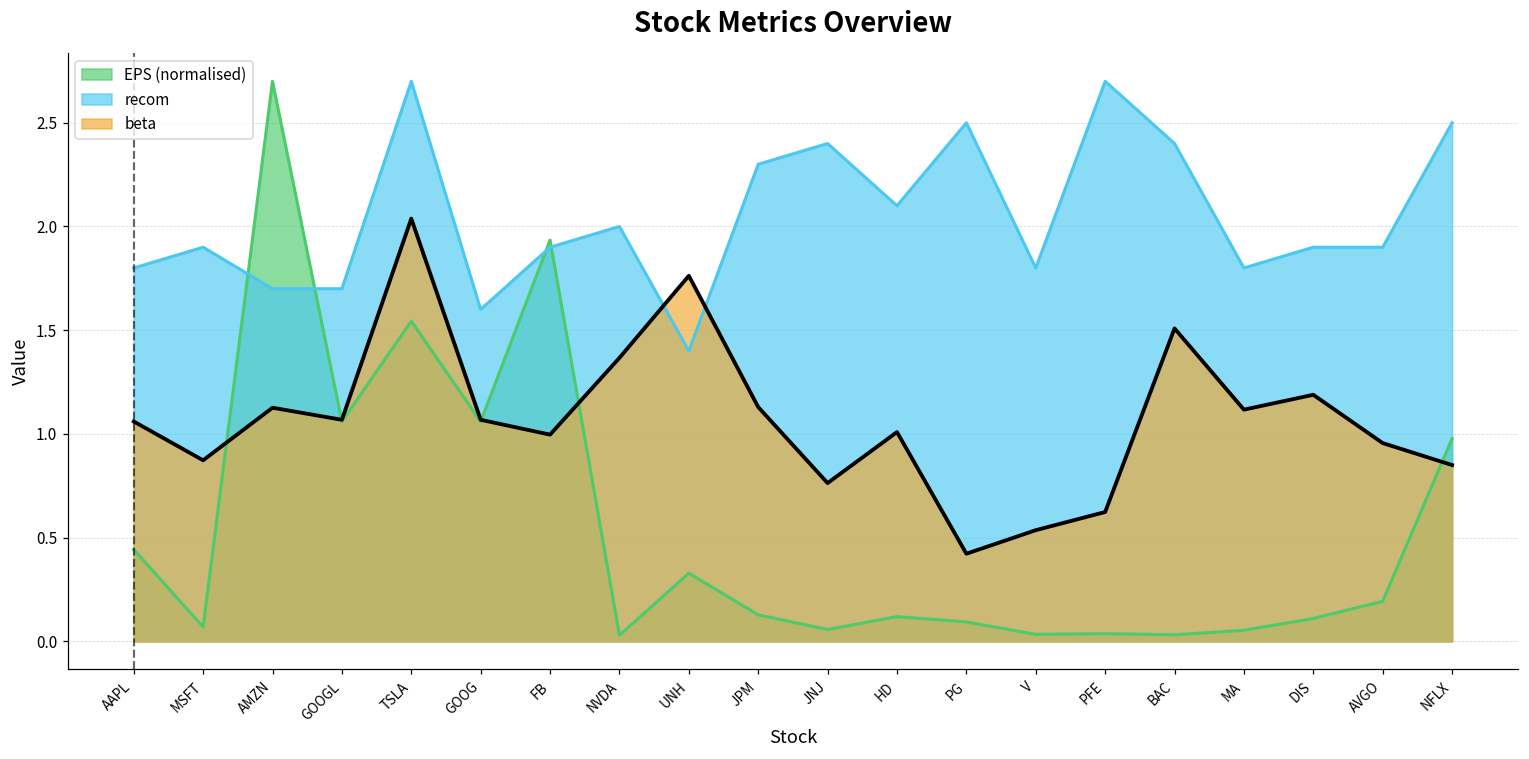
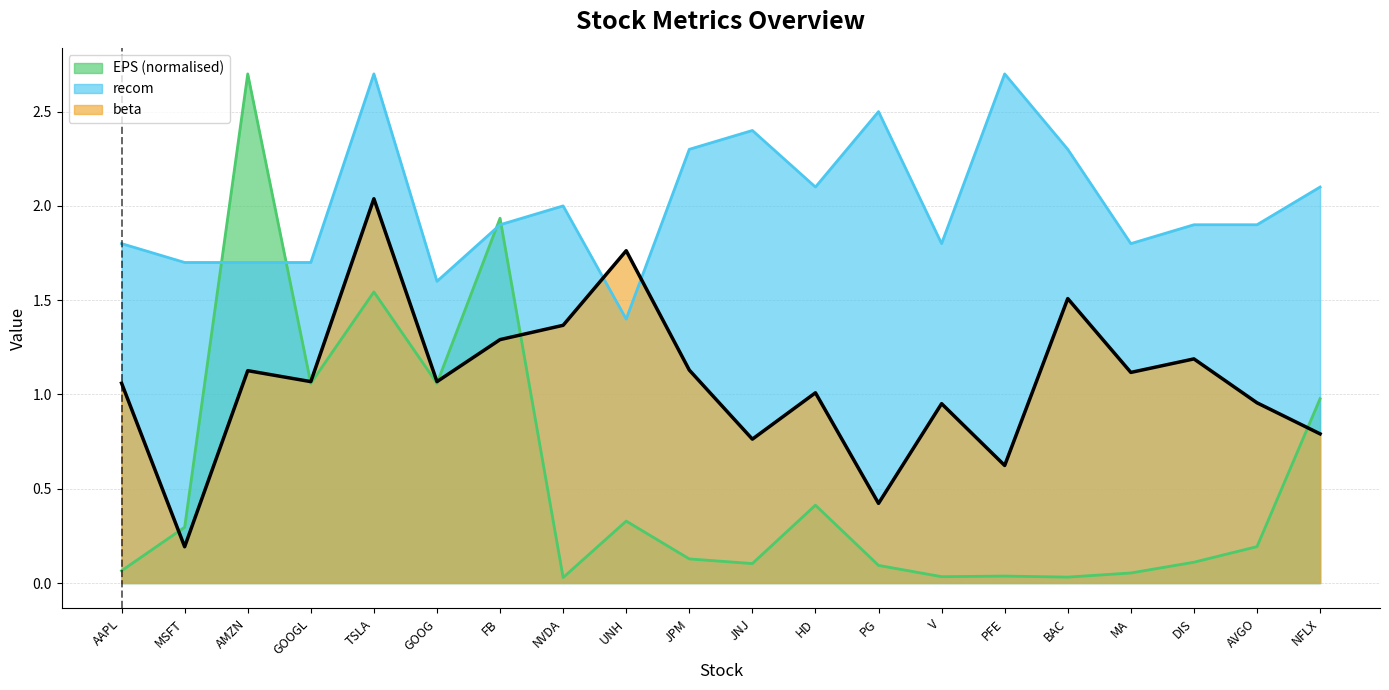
EPS (normalised), AAPL: 0.44 -> 0.07
EPS (normalised), MSFT: 0.07 -> 0.30
recom, MSFT: 1.9 -> 1.7
beta, MSFT: 0.87 -> 0.19
beta, FB: 1.00 -> 1.29
EPS (normalised), JNJ: 0.06 -> 0.10
EPS (normalised), HD: 0.12 -> 0.41
beta, V: 0.54 -> 0.95
recom, BAC: 2.4 -> 2.3
recom, NFLX: 2.5 -> 2.1
beta, NFLX: 0.85 -> 0.79
